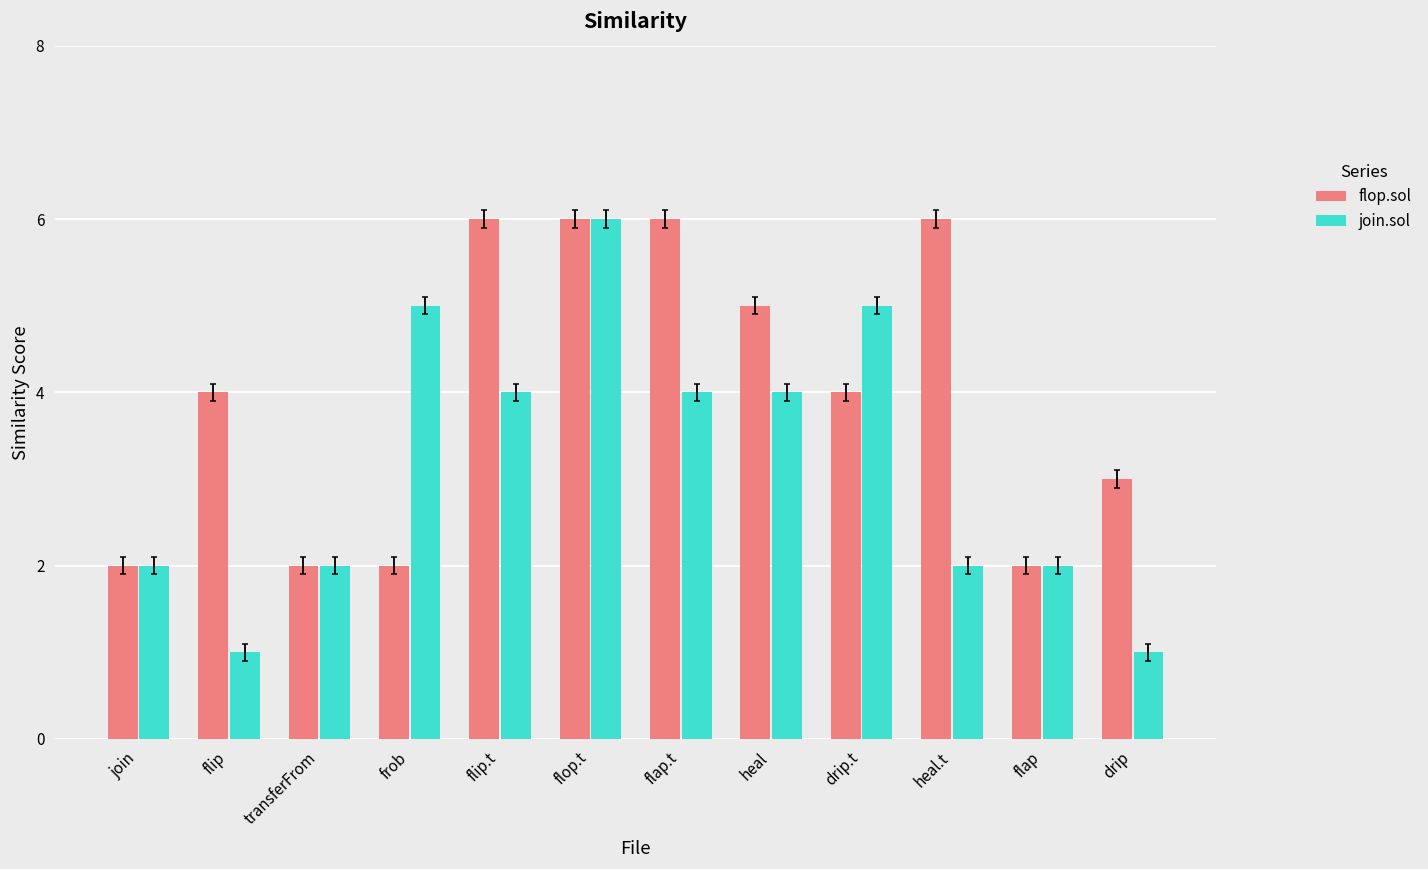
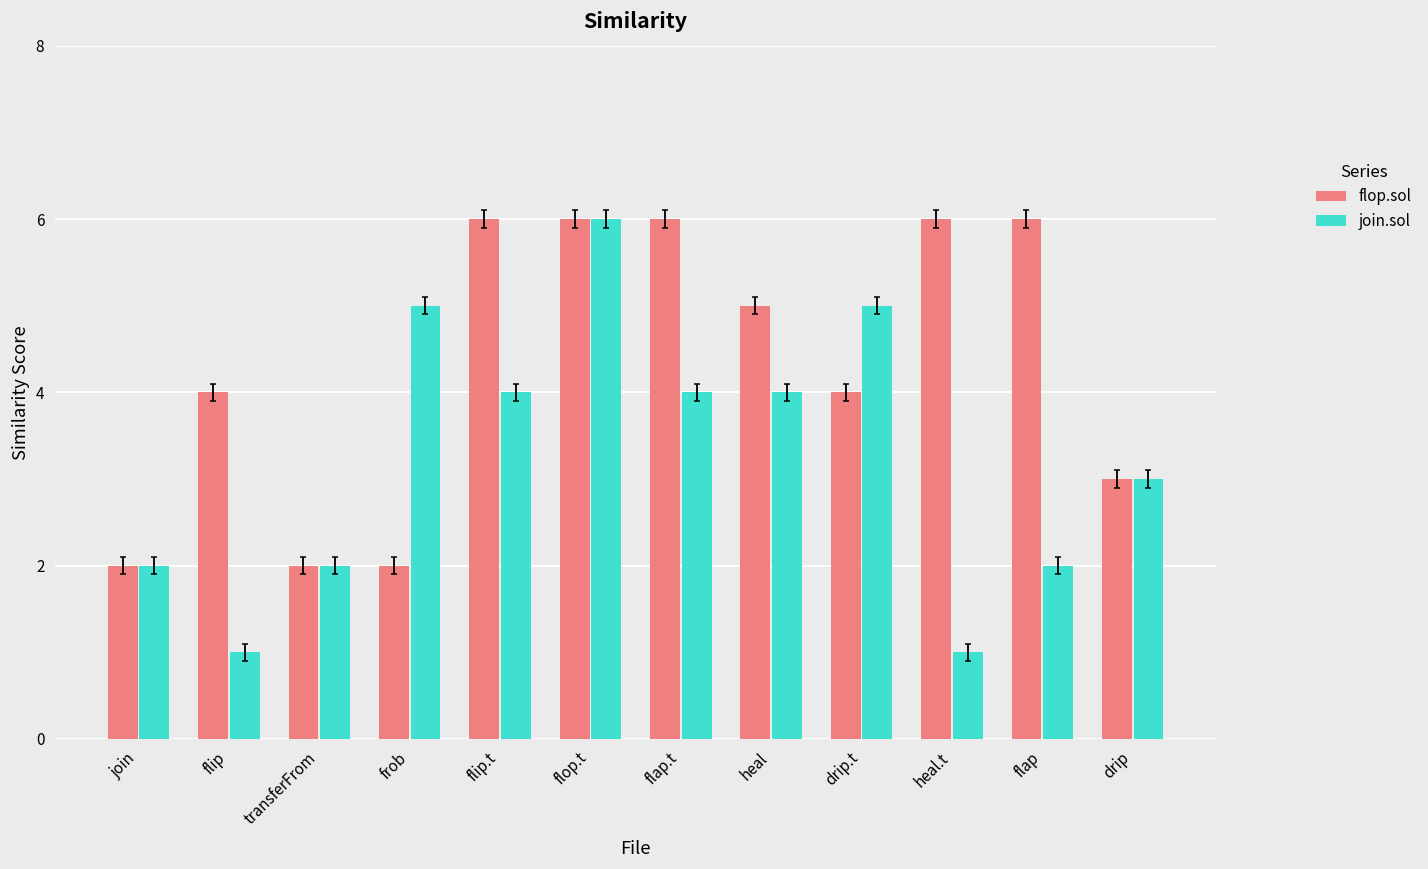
join.sol, heal.t: 2 -> 1
flop.sol, flap: 2 -> 6
join.sol, drip: 1 -> 3
